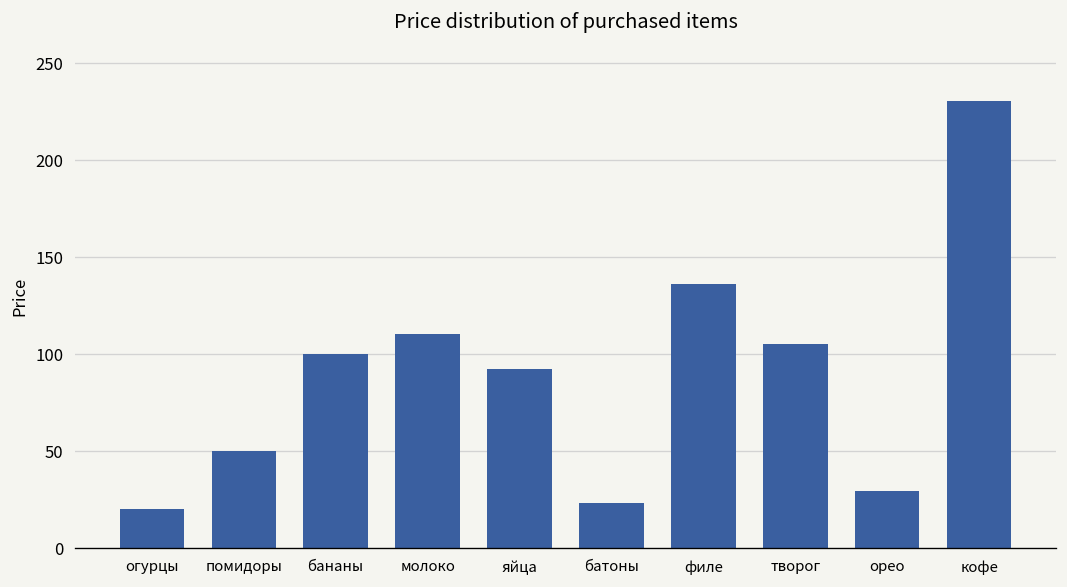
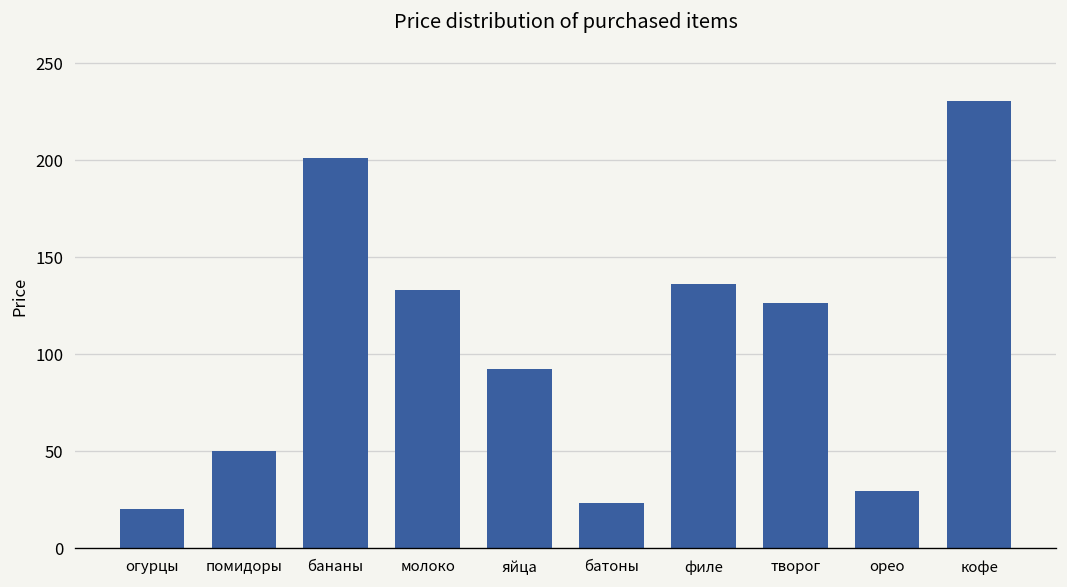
бананы: 100 -> 201
молоко: 110 -> 133
творог: 105 -> 126
